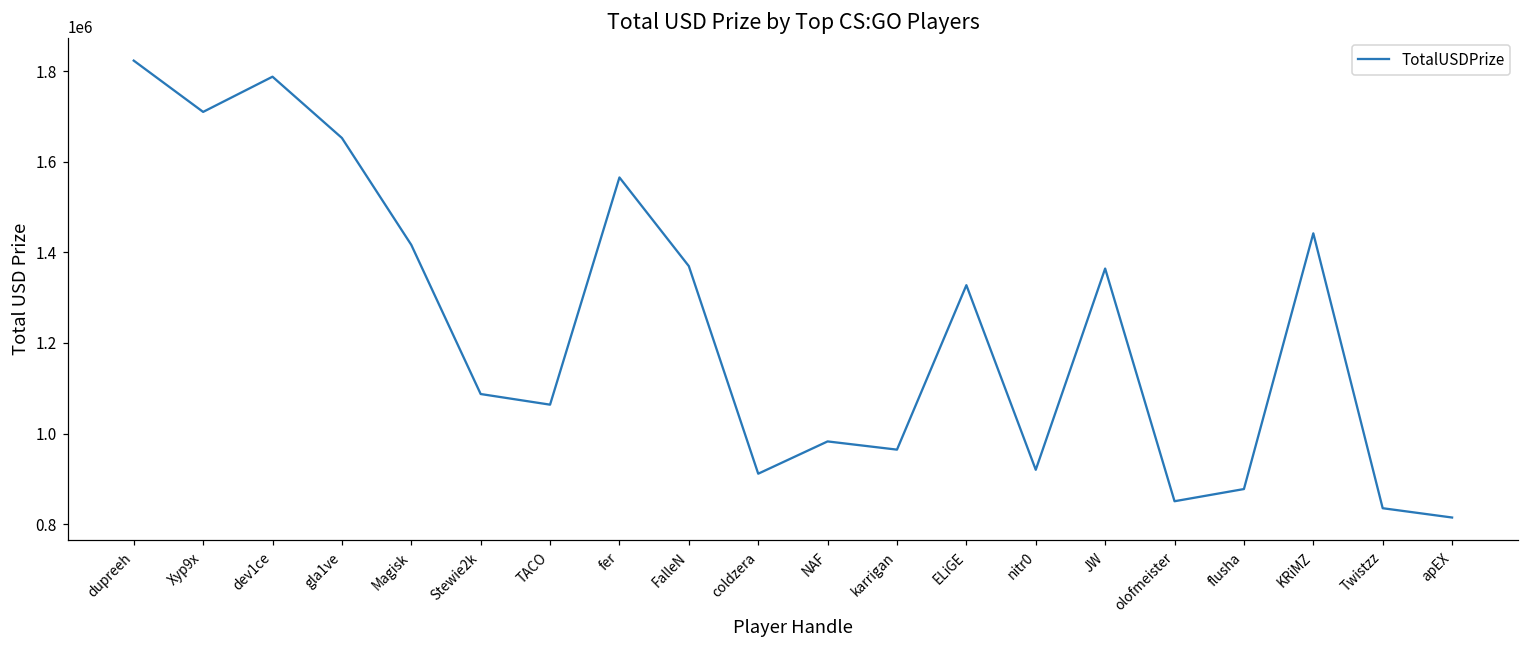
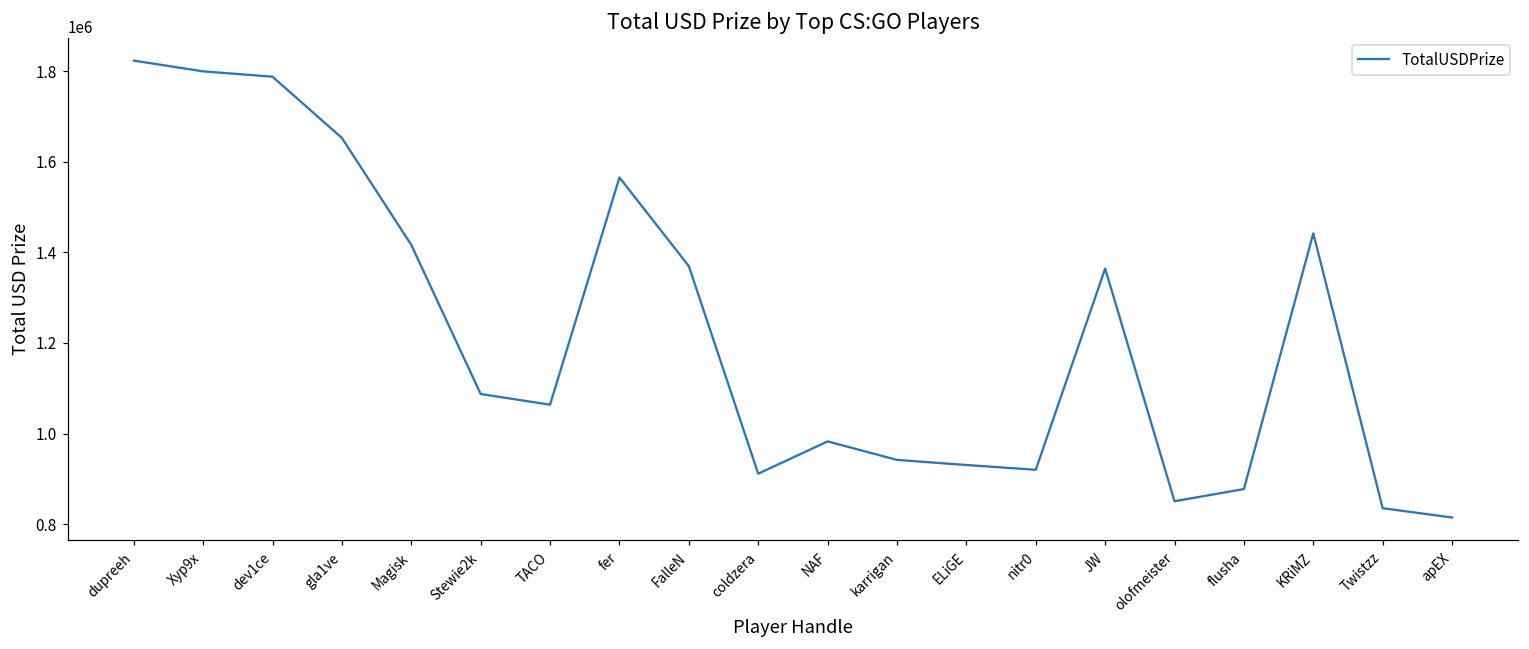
Xyp9x: 1710000 -> 1800000
karrigan: 960000 -> 940000
ELiGE: 1330000 -> 930000
